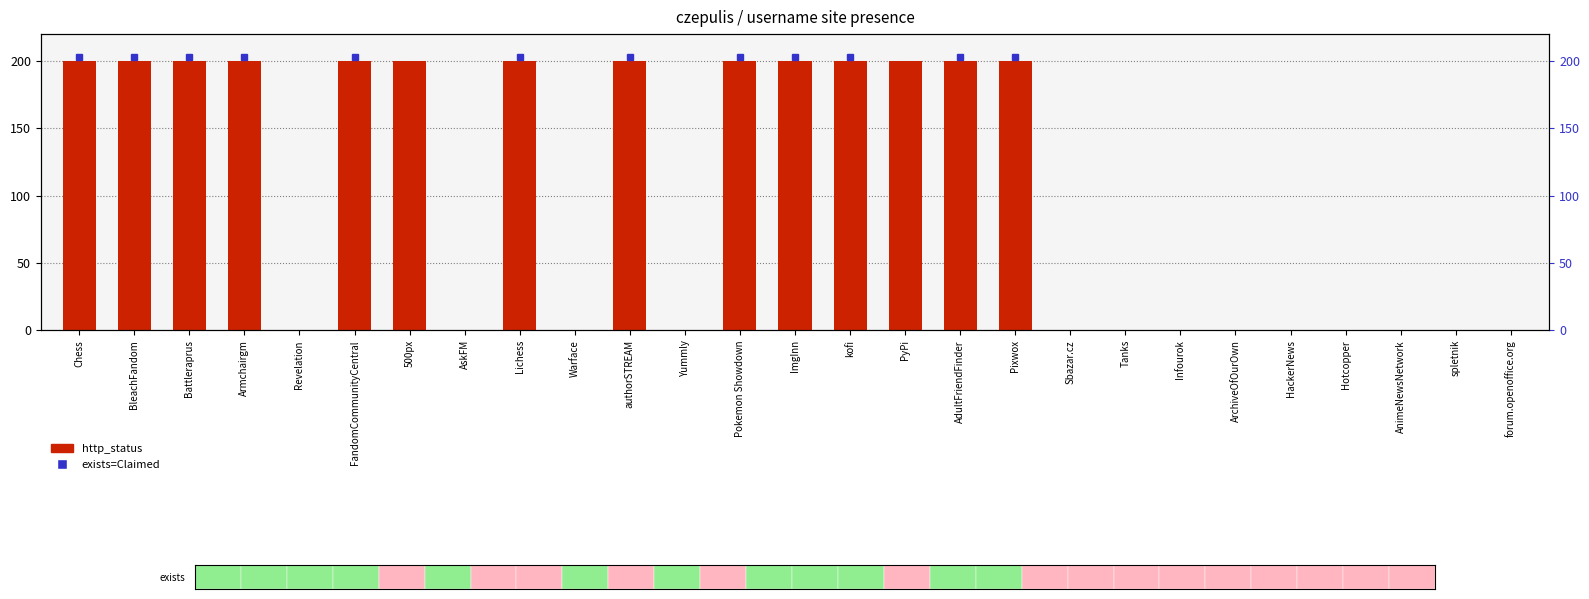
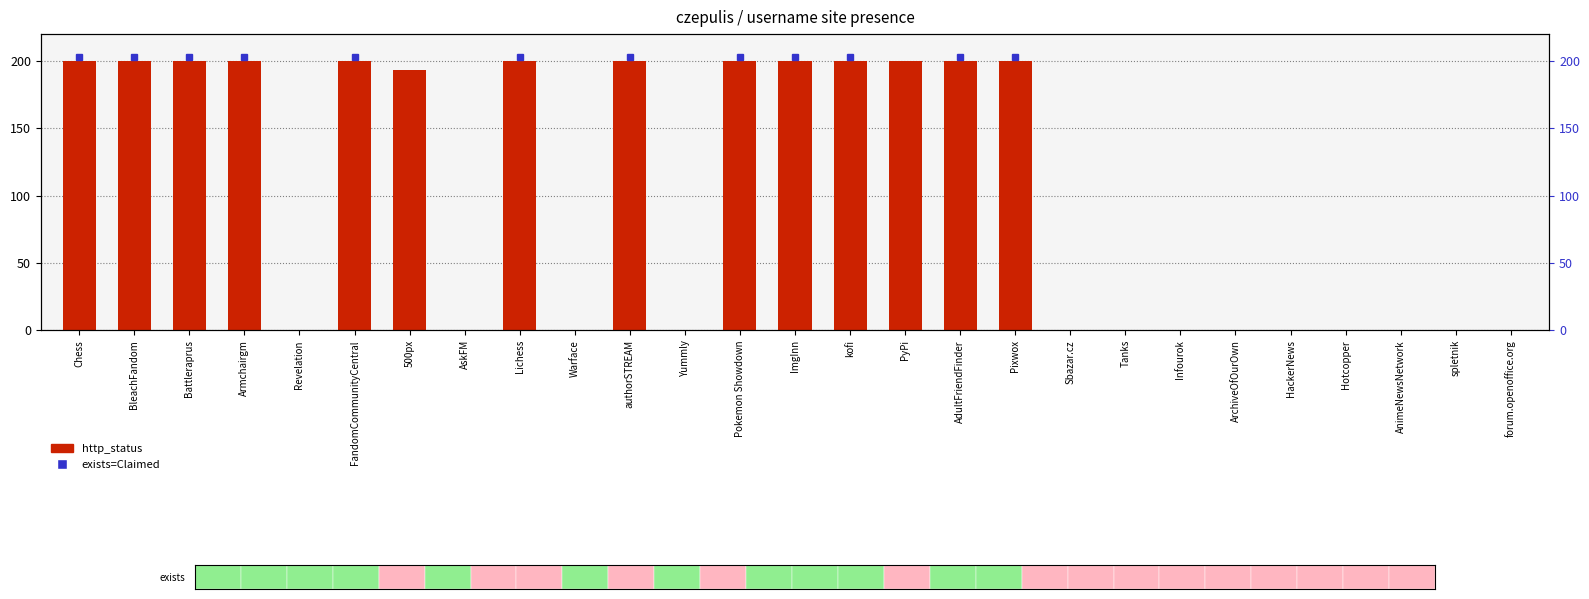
czepulis / username site presence, http_status, 500px: 200 -> 194
